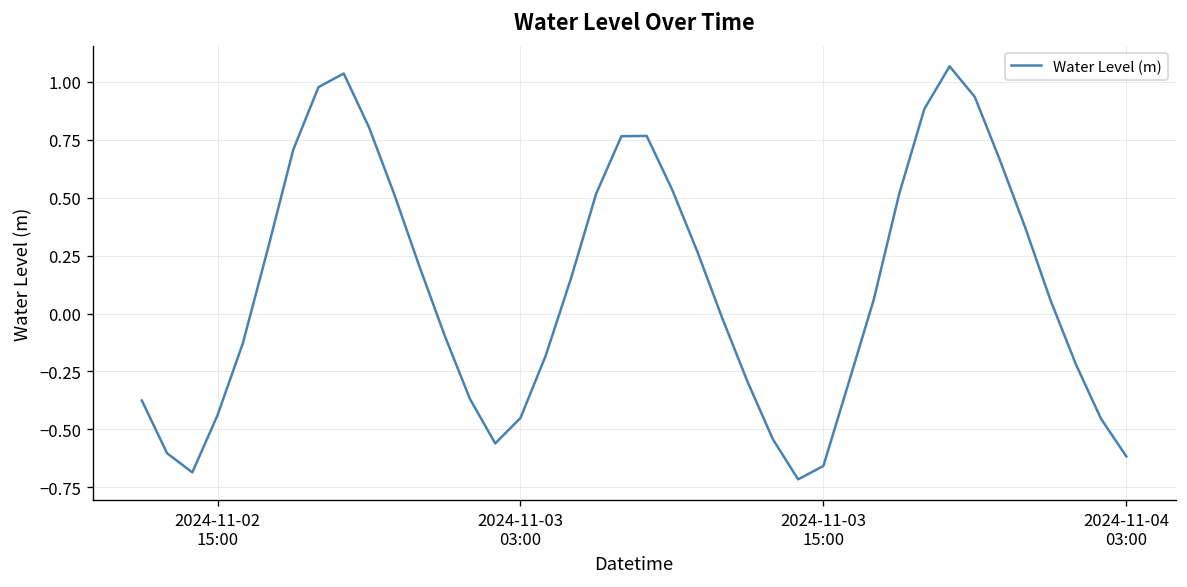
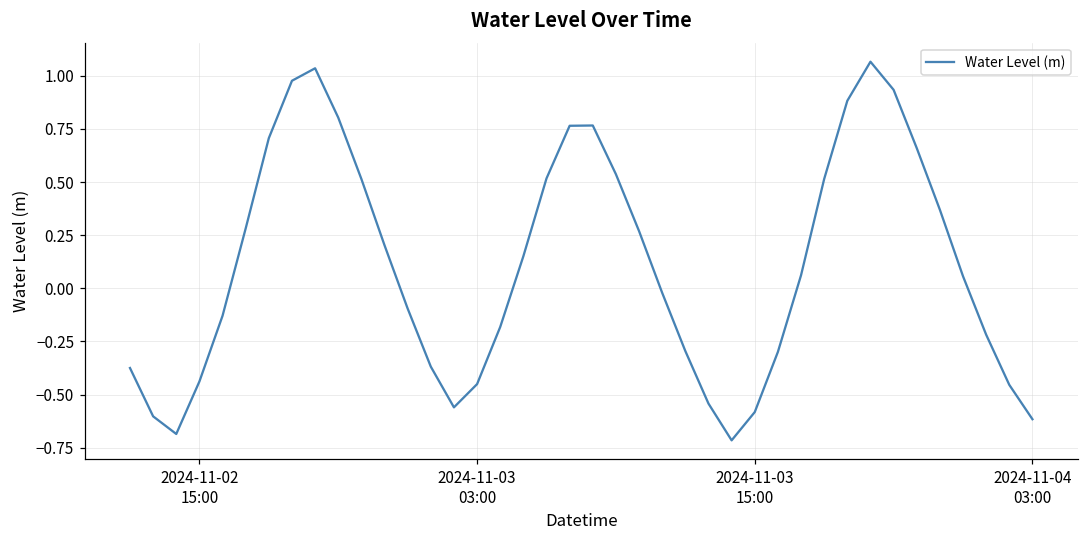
2024-11-03 15:00: -0.66 -> -0.58
